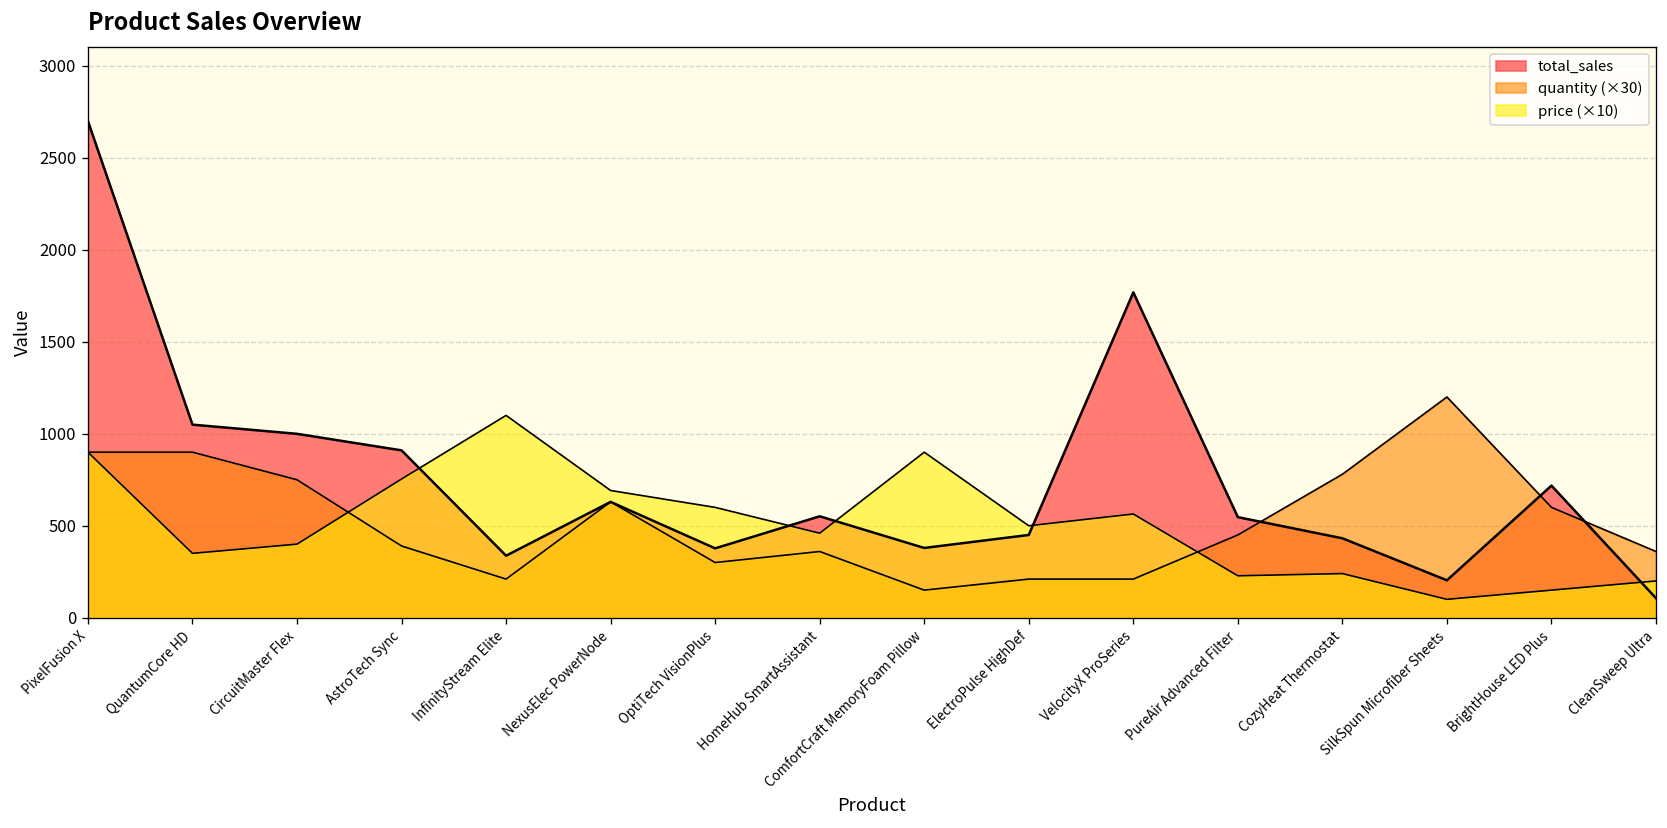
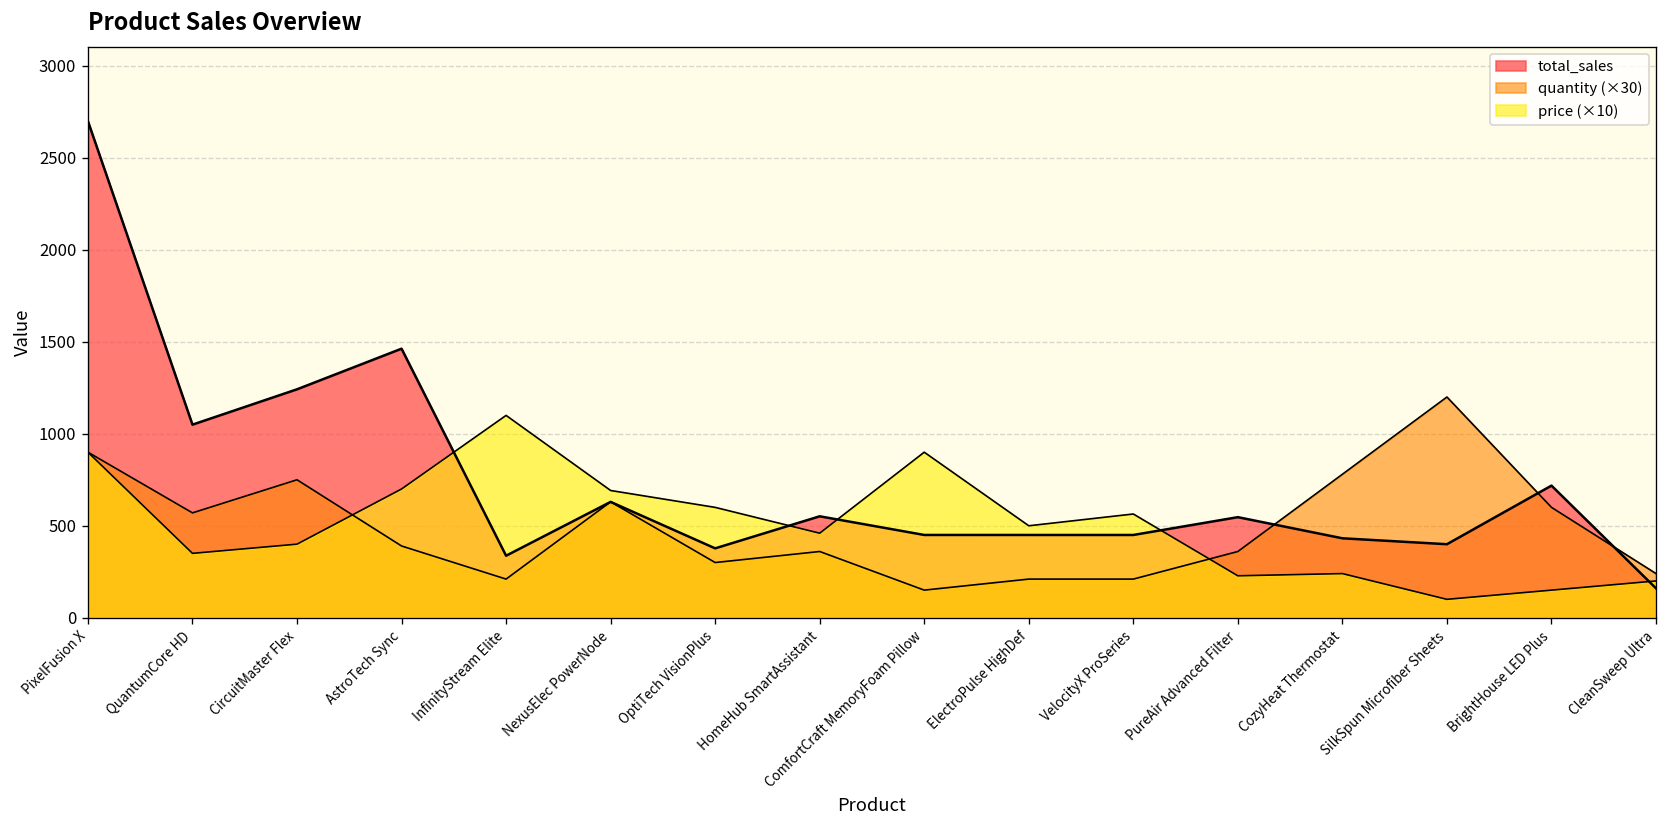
quantity (×30), QuantumCore HD: 900 -> 570
total_sales, CircuitMaster Flex: 1000 -> 1240
total_sales, AstroTech Sync: 910 -> 1460
price (×10), AstroTech Sync: 750 -> 700
total_sales, ComfortCraft MemoryFoam Pillow: 380 -> 450
total_sales, VelocityX ProSeries: 1770 -> 450
quantity (×30), PureAir Advanced Filter: 450 -> 360
total_sales, SilkSpun Microfiber Sheets: 200 -> 400
total_sales, CleanSweep Ultra: 110 -> 160
quantity (×30), CleanSweep Ultra: 360 -> 240
